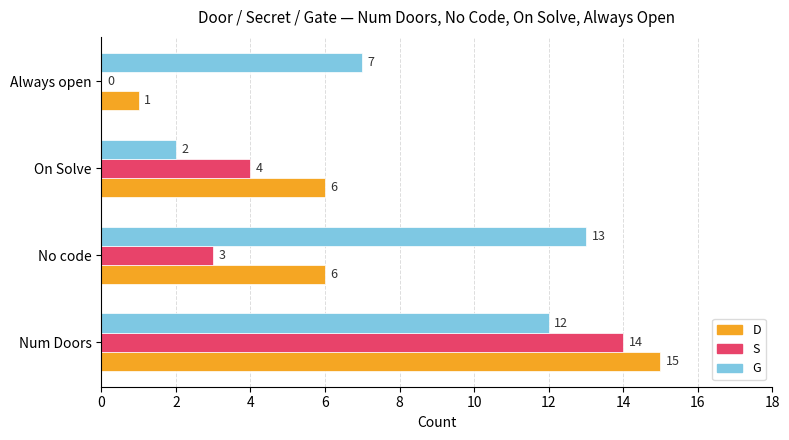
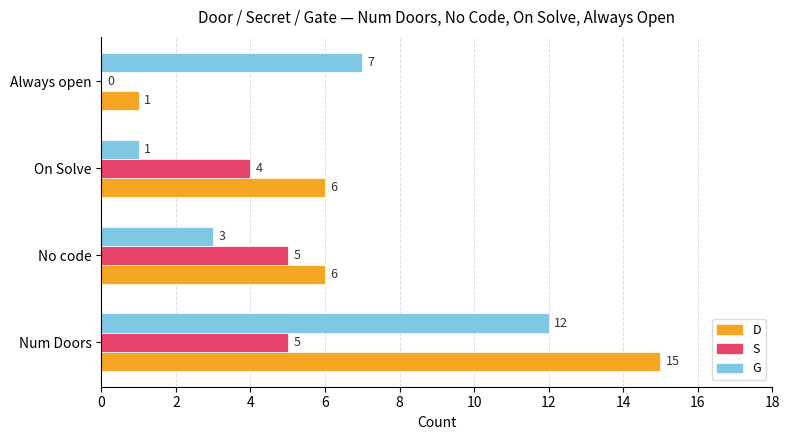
G, On Solve: 2 -> 1
G, No code: 13 -> 3
S, No code: 3 -> 5
S, Num Doors: 14 -> 5
